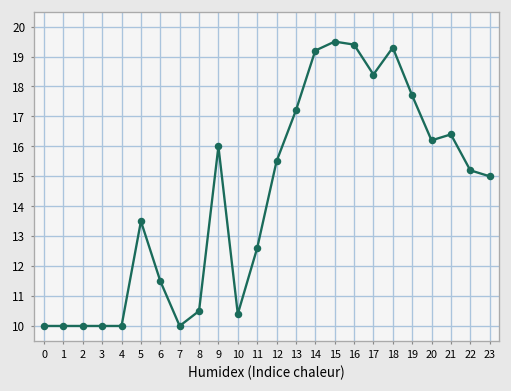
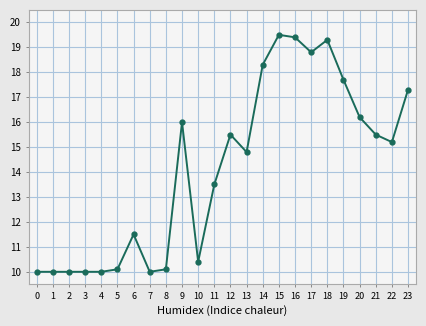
5: 13.5 -> 10.1
8: 10.5 -> 10.1
11: 12.6 -> 13.5
13: 17.2 -> 14.8
14: 19.2 -> 18.3
17: 18.4 -> 18.8
21: 16.4 -> 15.5
23: 15.0 -> 17.3
